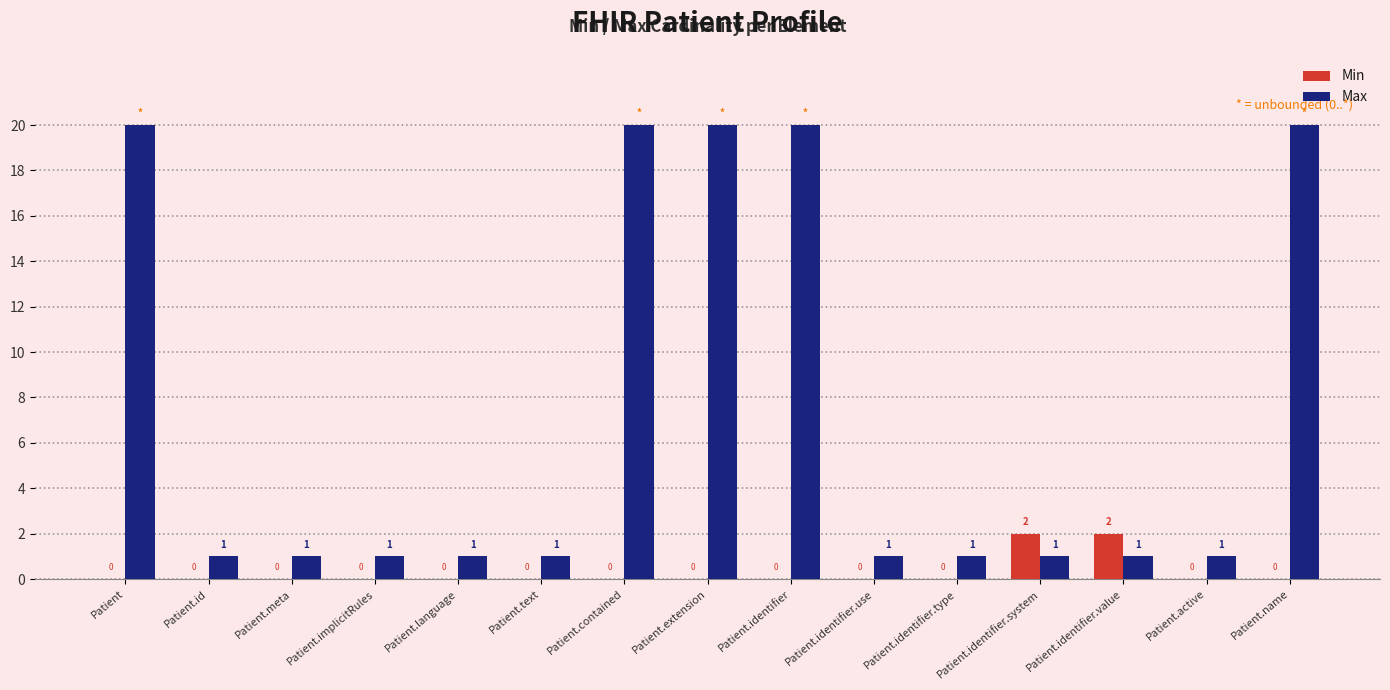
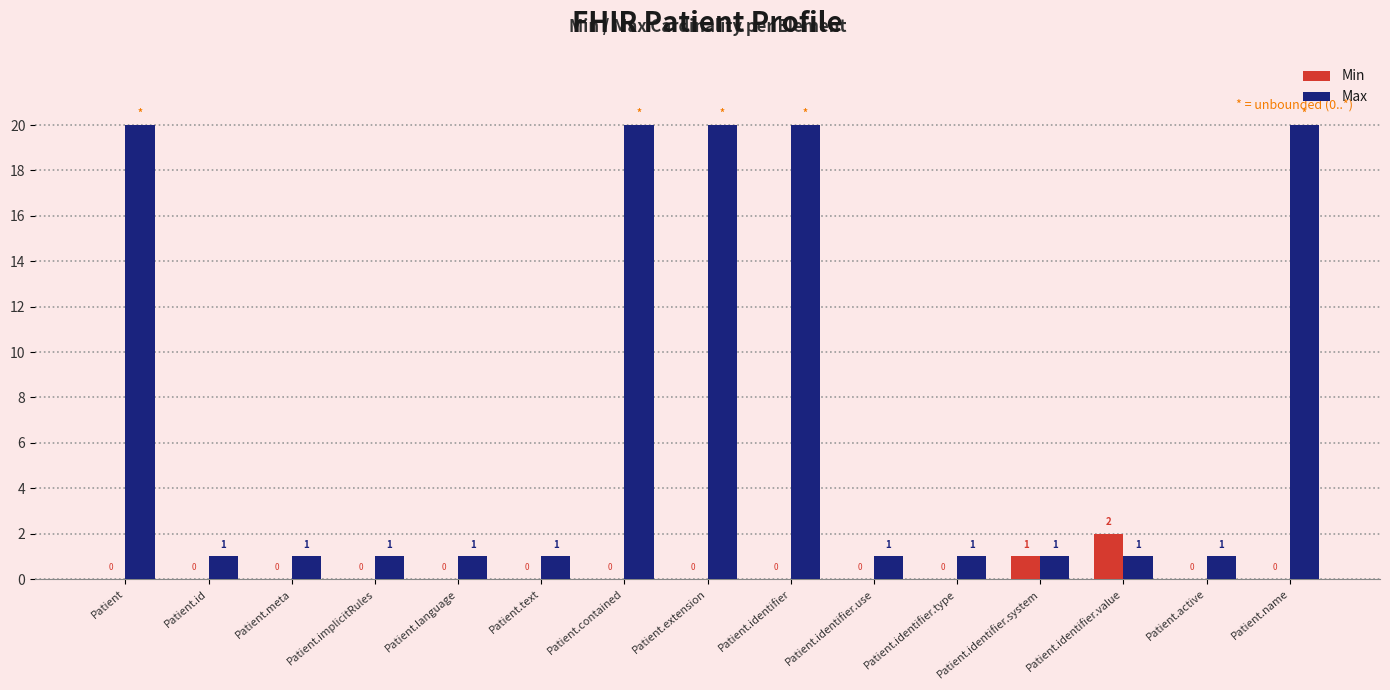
Min, Patient.identifier.system: 2 -> 1
